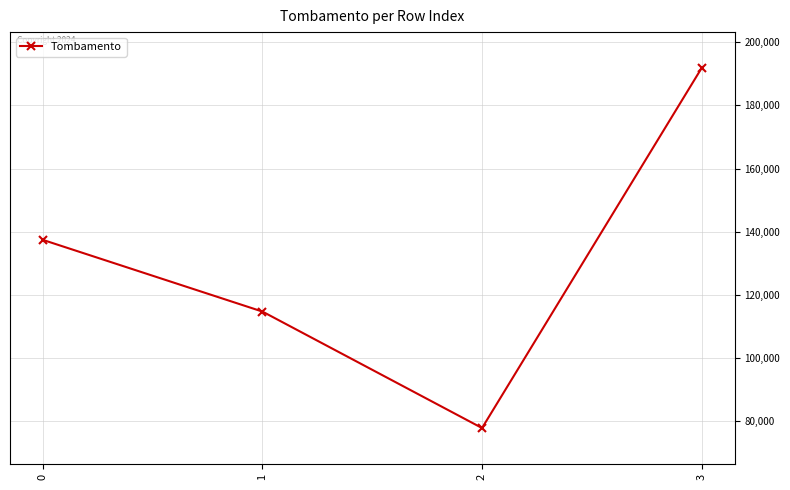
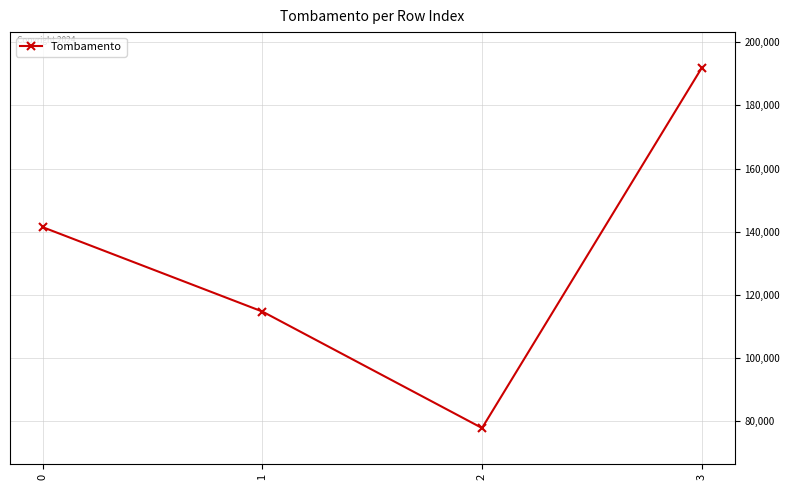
0: 137,000 -> 141,000
